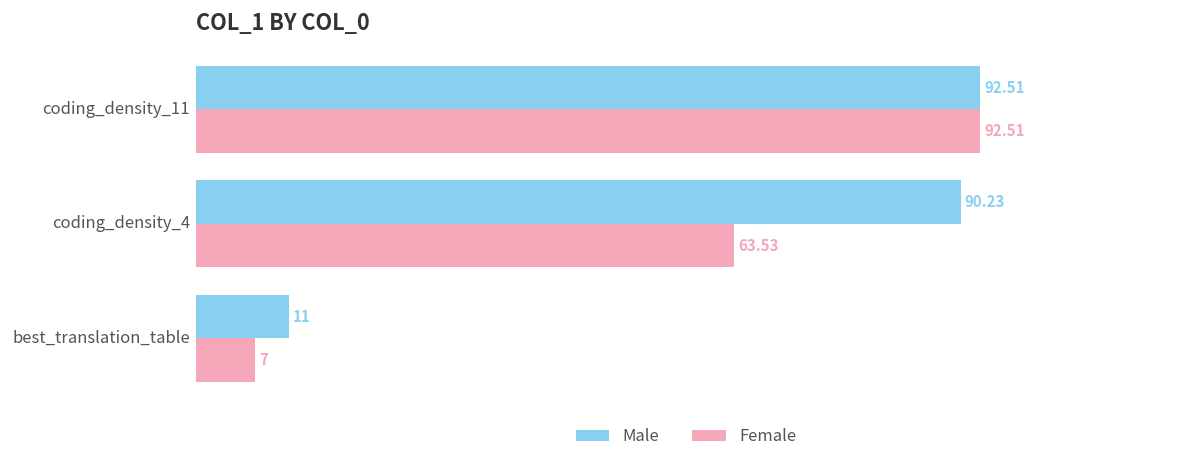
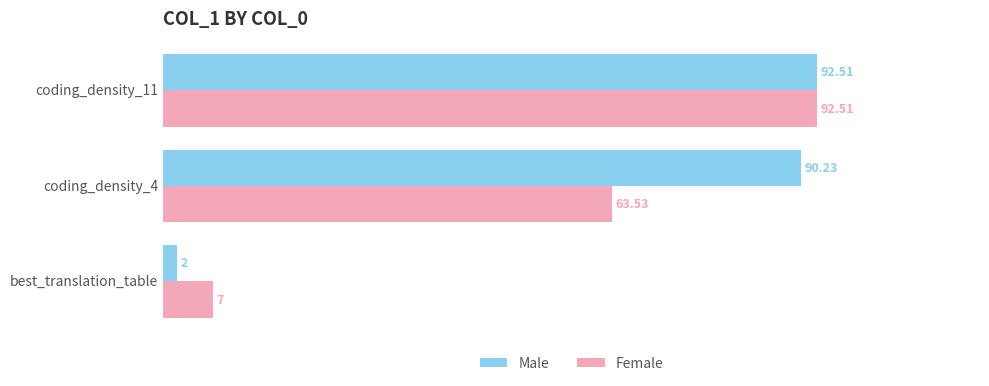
Male, best_translation_table: 11 -> 2
